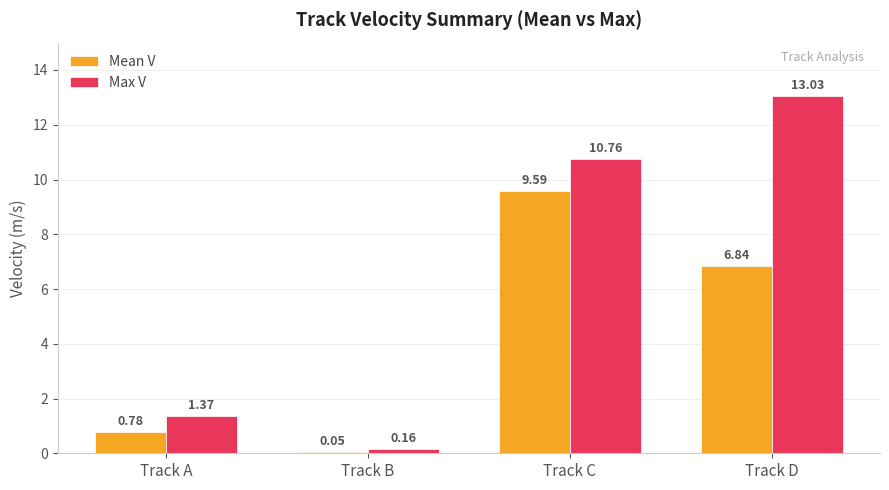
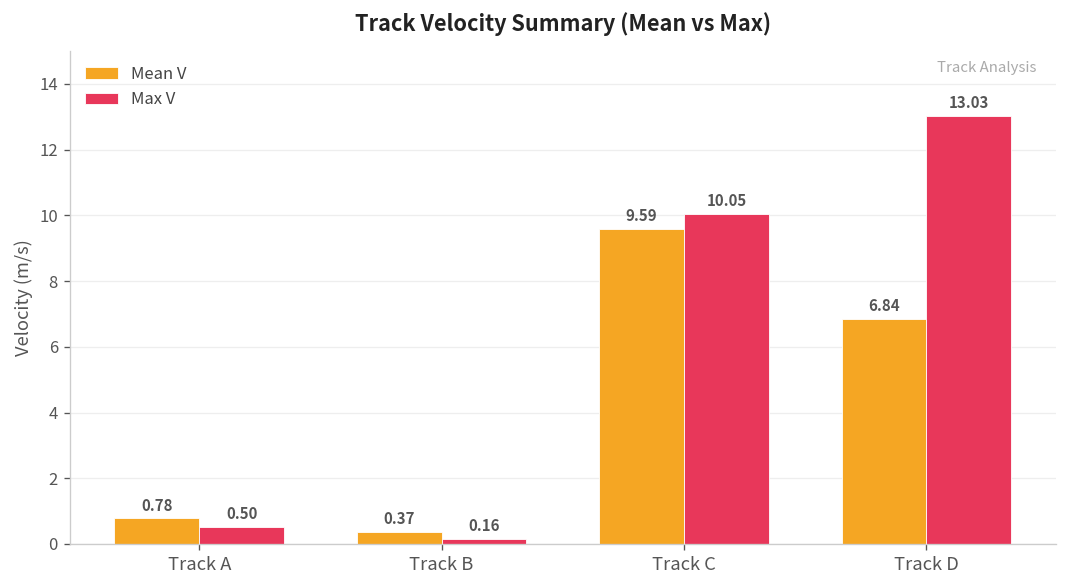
Max V, Track A: 1.37 -> 0.50
Mean V, Track B: 0.05 -> 0.37
Max V, Track C: 10.76 -> 10.05
